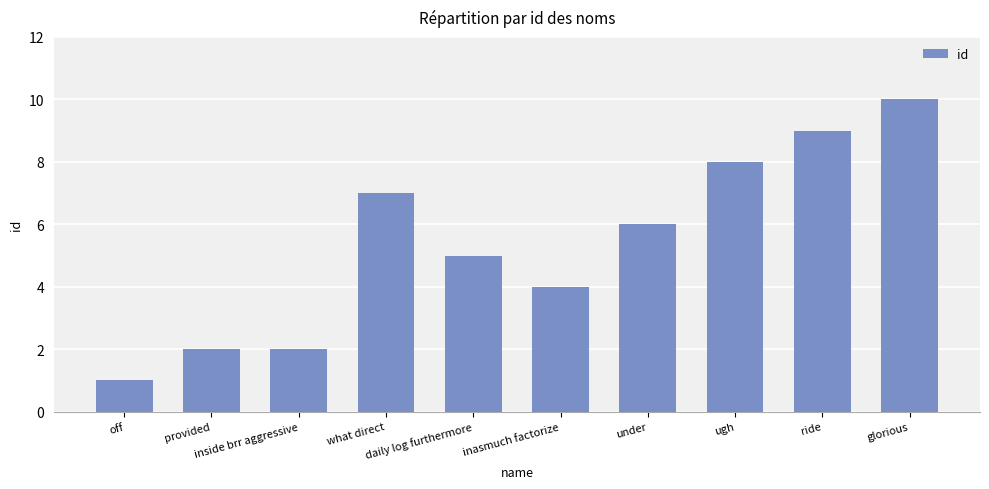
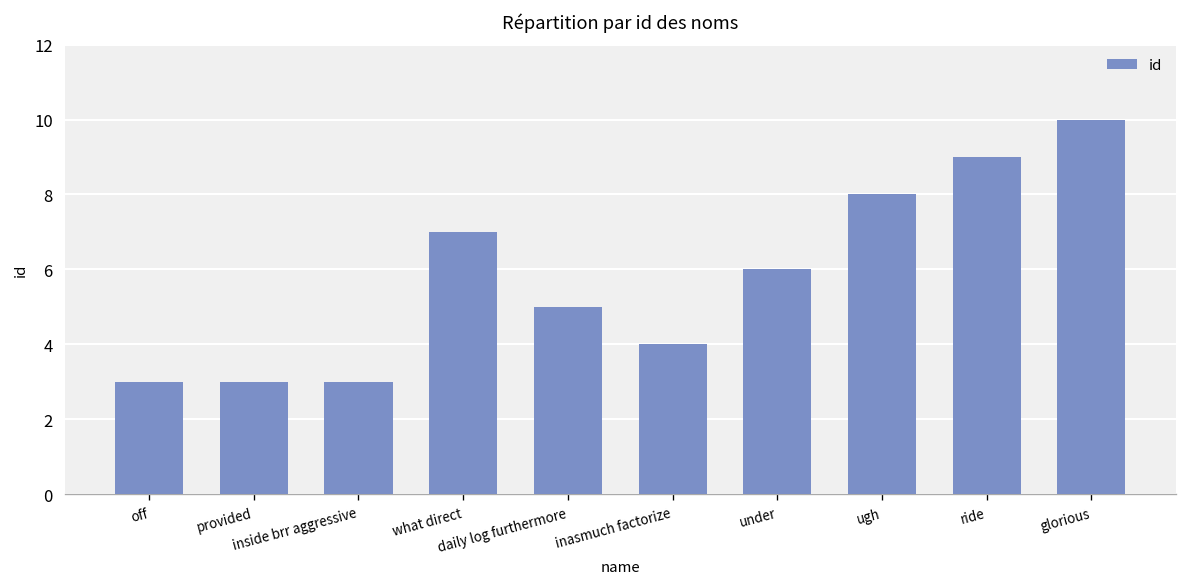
off: 1 -> 3
provided: 2 -> 3
inside brr aggressive: 2 -> 3
